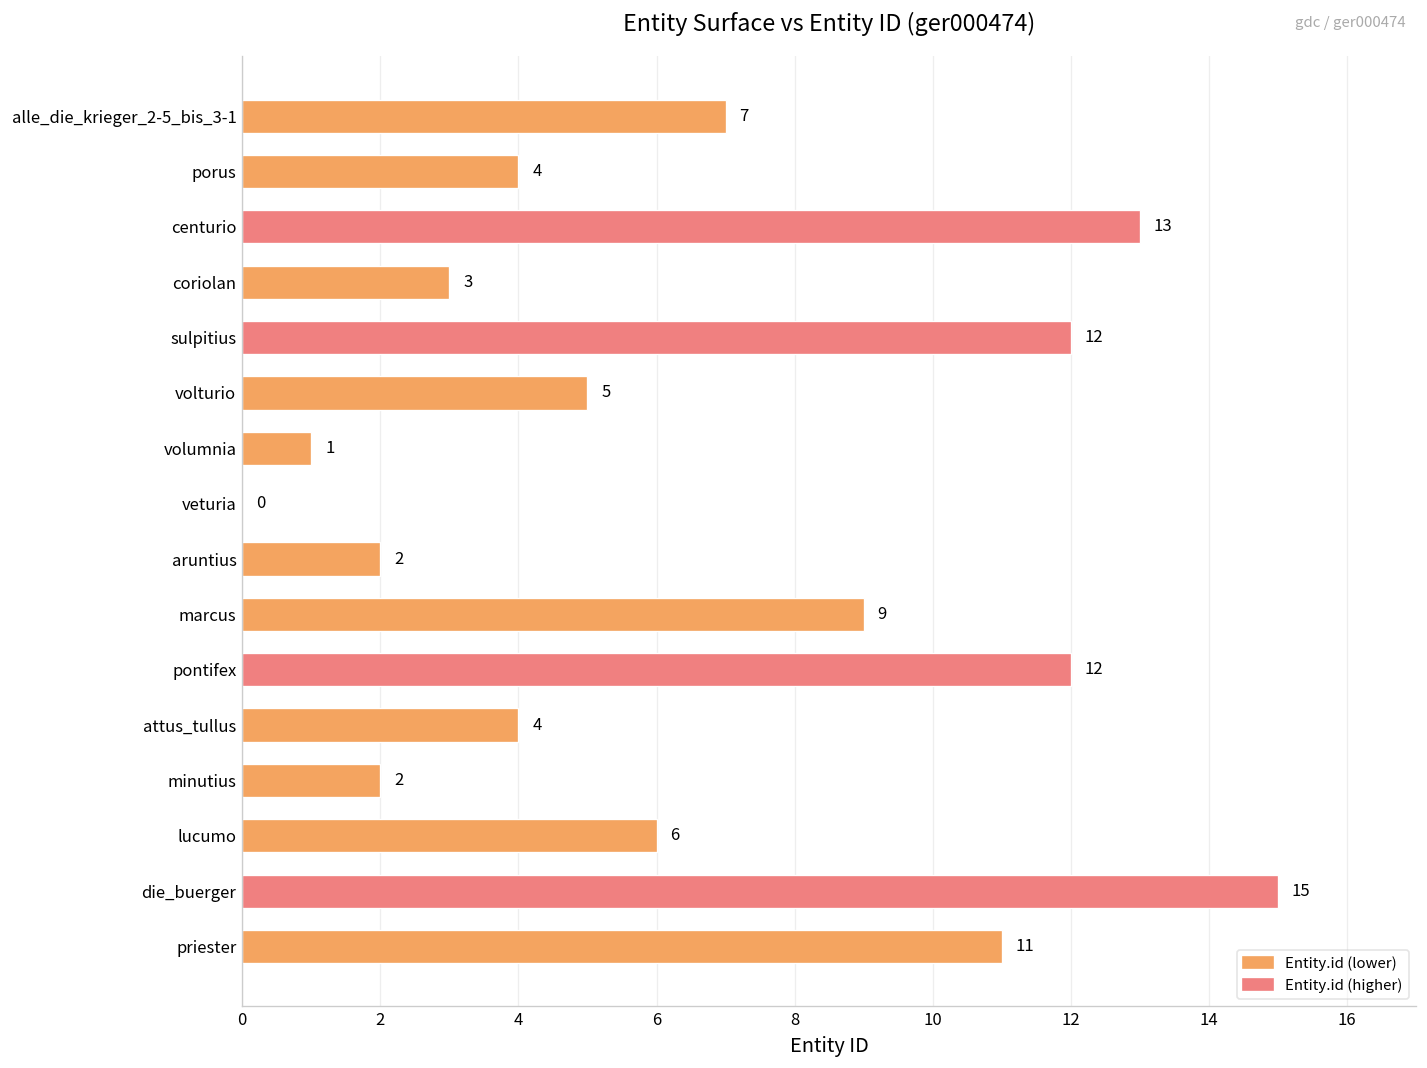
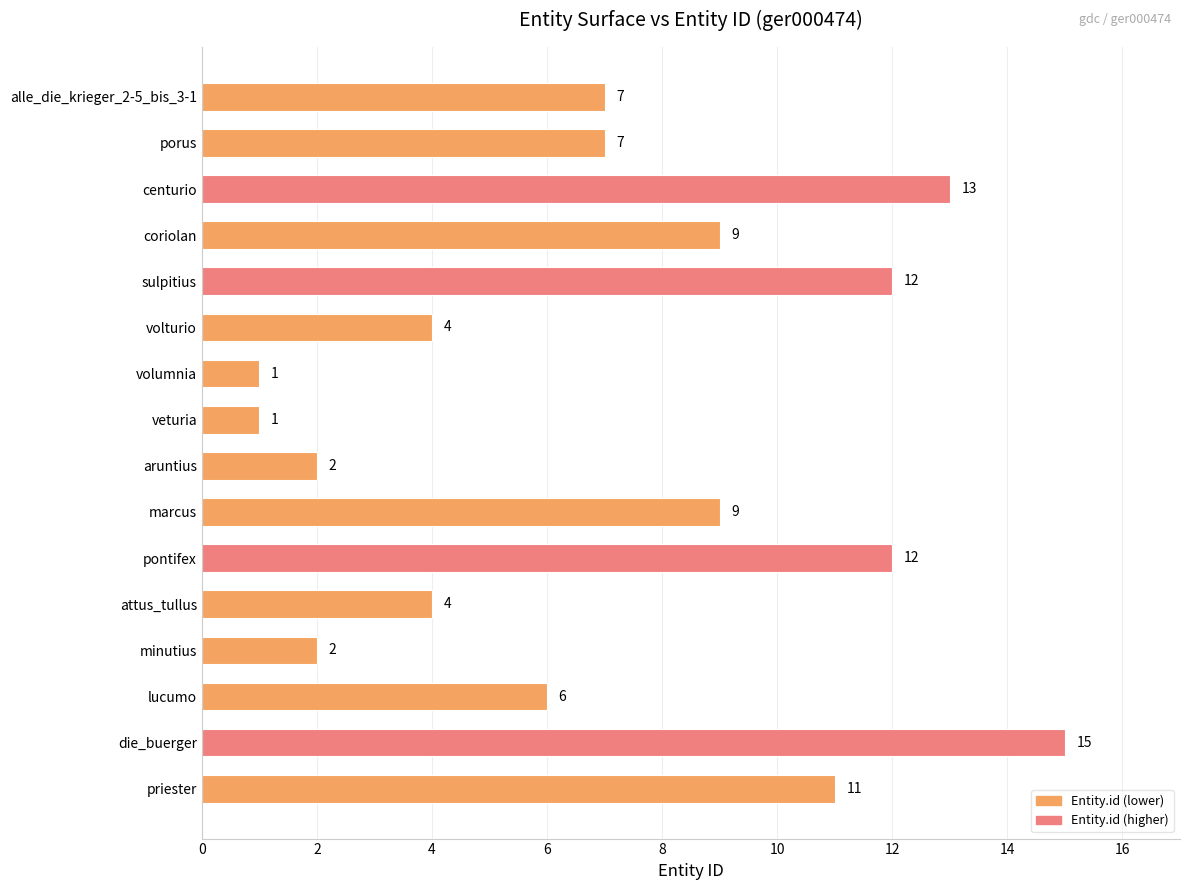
porus: 4 -> 7
coriolan: 3 -> 9
volturio: 5 -> 4
veturia: 0 -> 1
